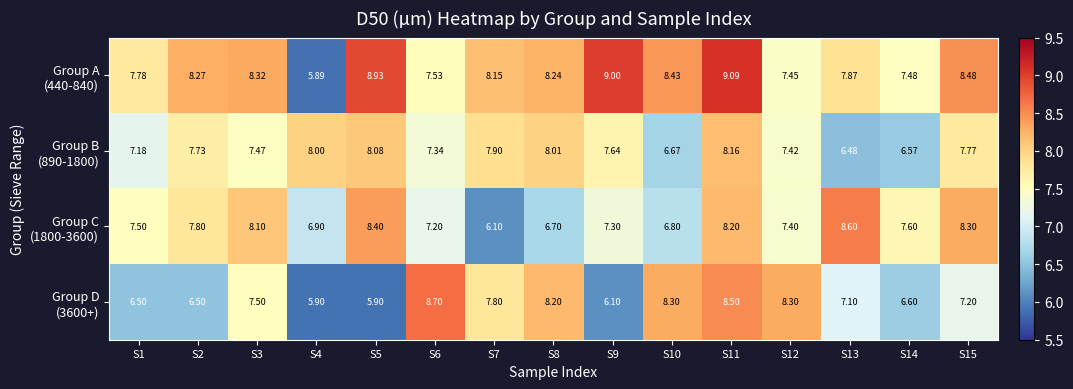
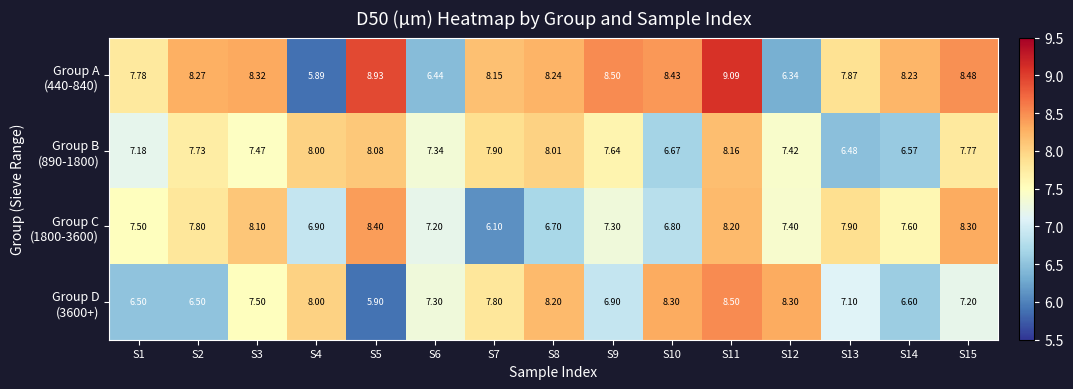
Group A (440-840), S6: 7.53 -> 6.44
Group A (440-840), S9: 9.00 -> 8.50
Group A (440-840), S12: 7.45 -> 6.34
Group A (440-840), S14: 7.48 -> 8.23
Group C (1800-3600), S13: 8.60 -> 7.90
Group D (3600+), S4: 5.90 -> 8.00
Group D (3600+), S6: 8.70 -> 7.30
Group D (3600+), S9: 6.10 -> 6.90
